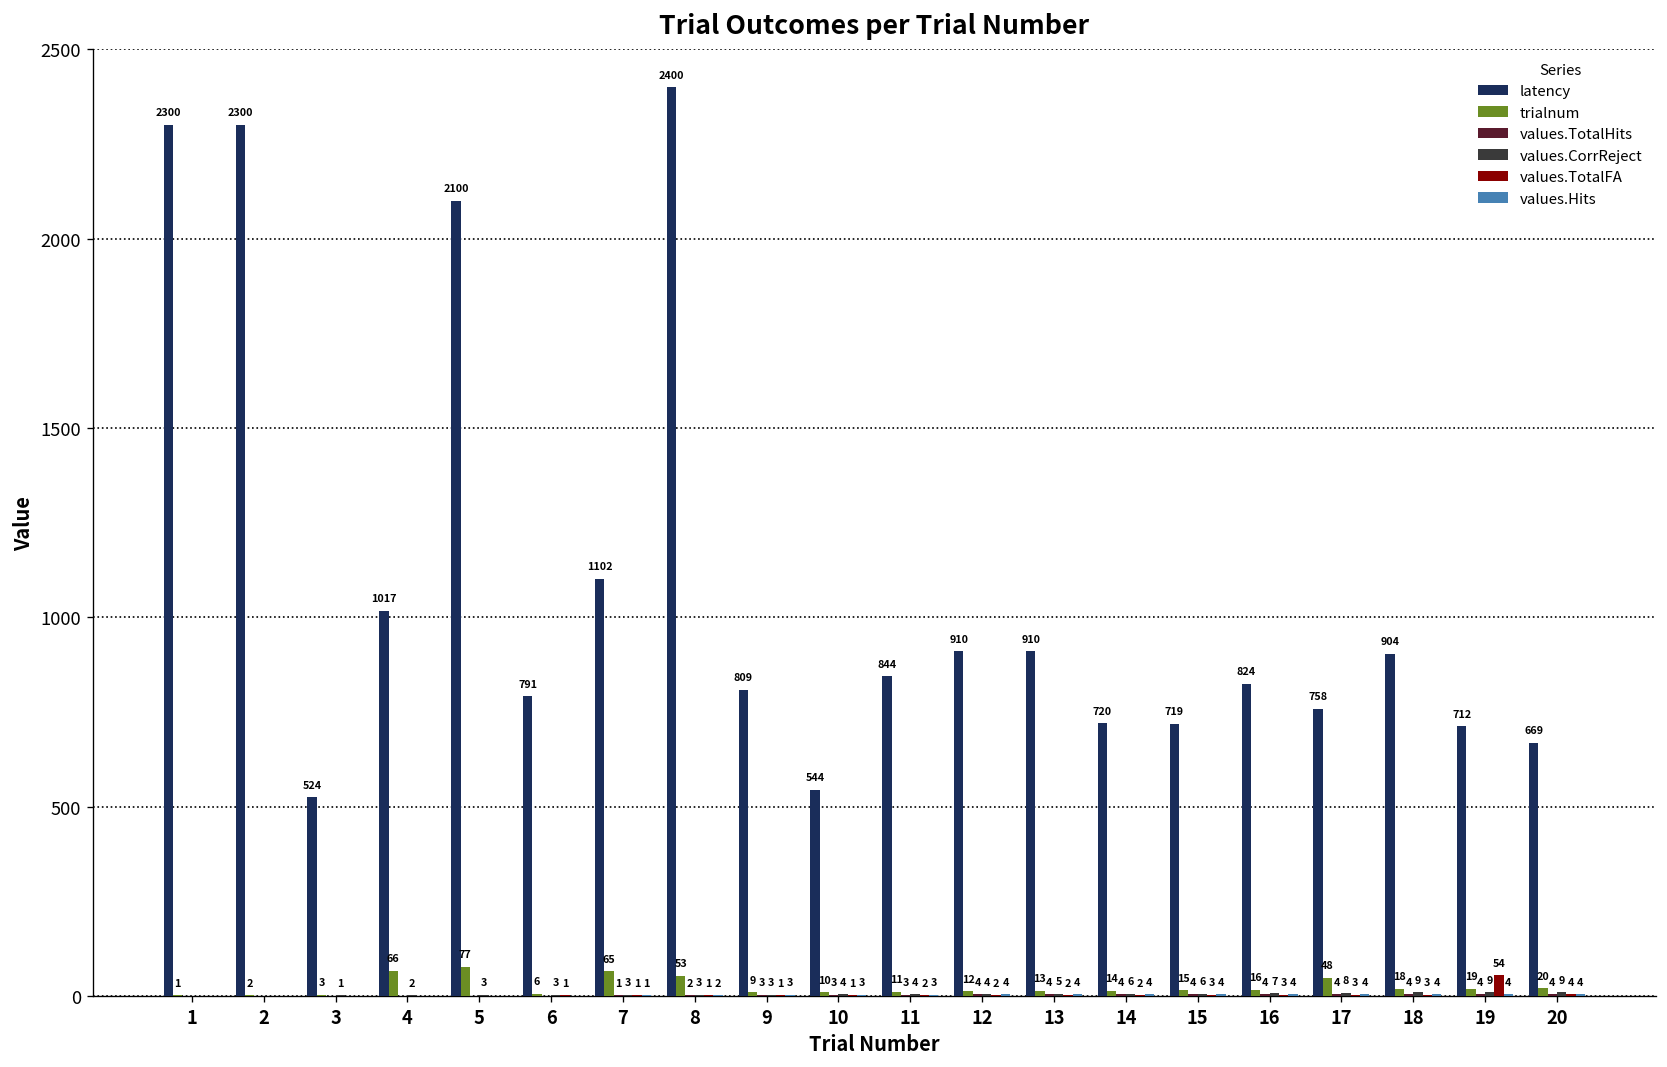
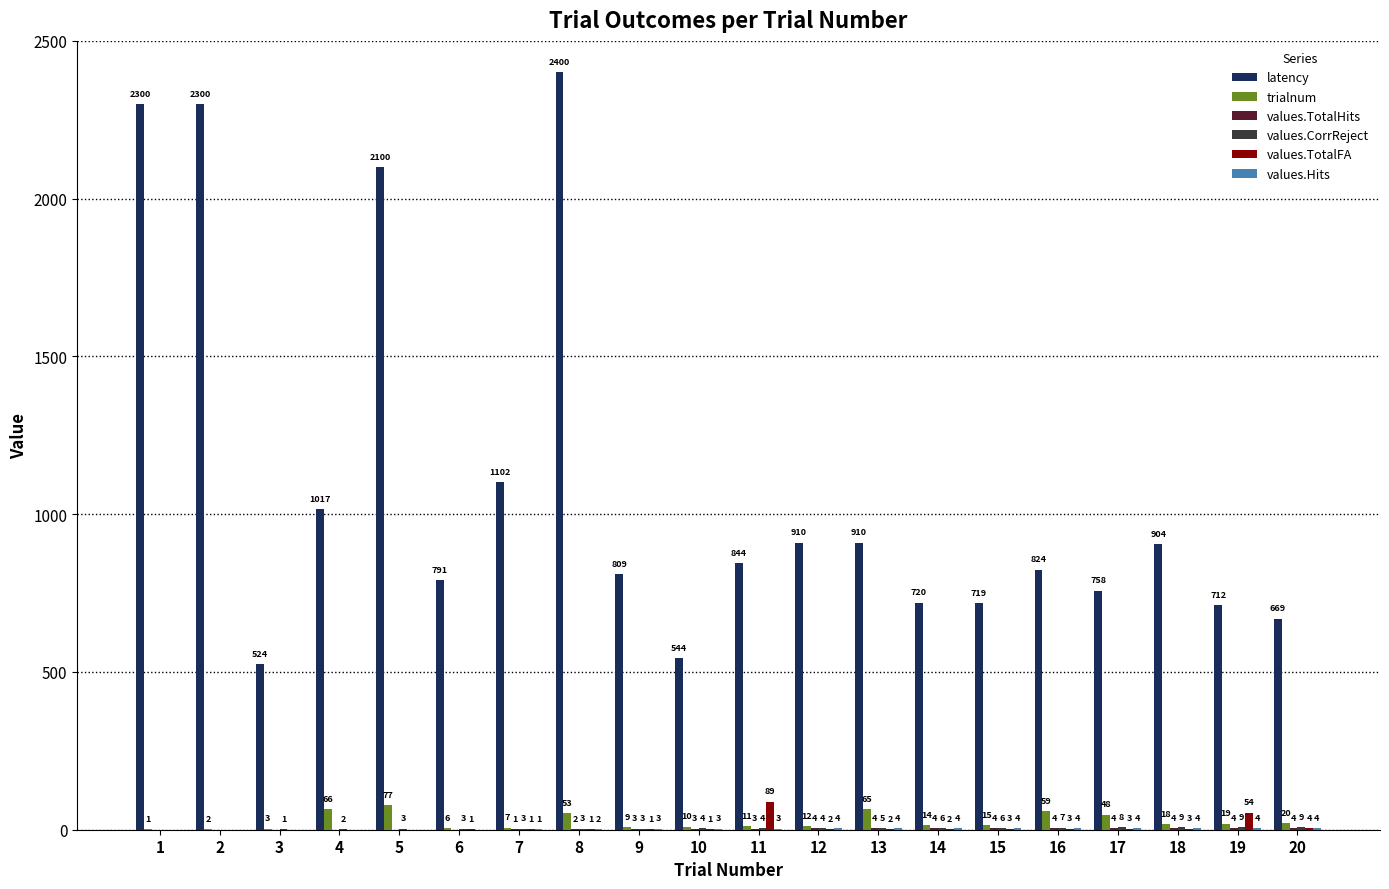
trialnum, 7: 65 -> 7
values.TotalFA, 11: 2 -> 89
trialnum, 13: 13 -> 65
trialnum, 16: 16 -> 59
